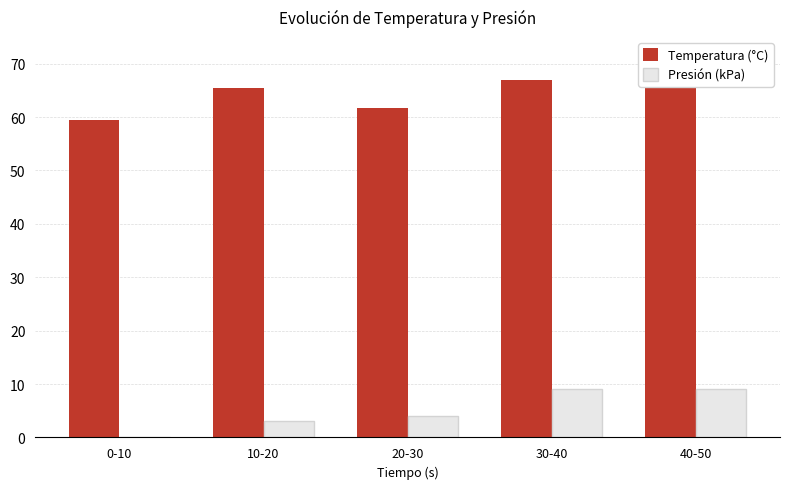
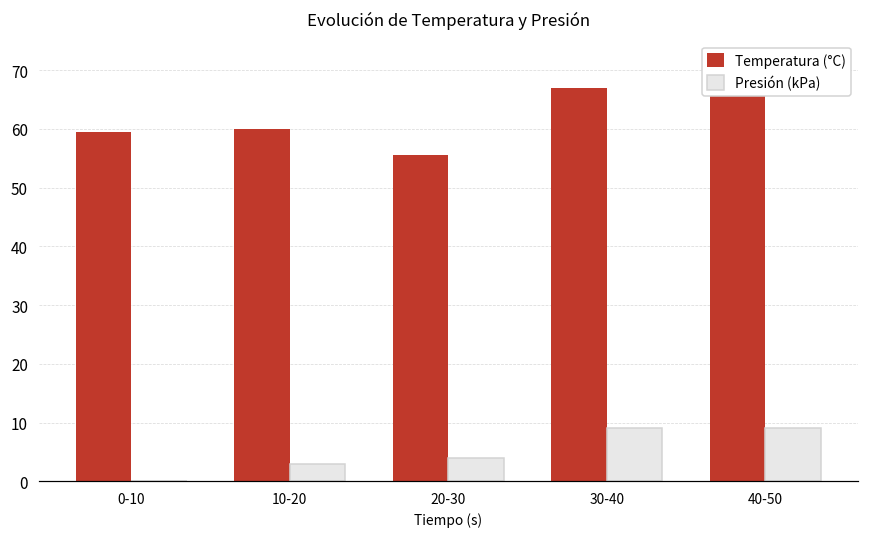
Temperatura (°C), 10-20: 66 -> 60
Temperatura (°C), 20-30: 62 -> 56
